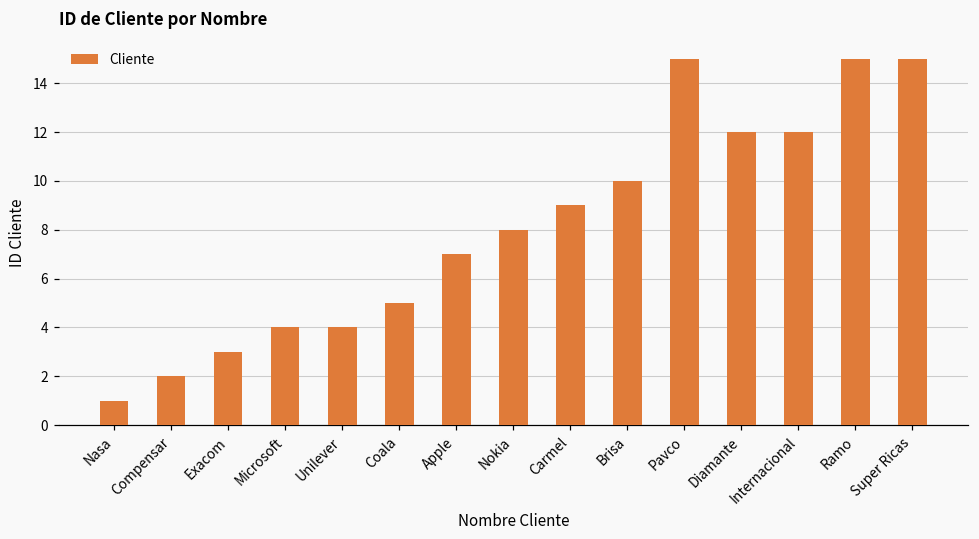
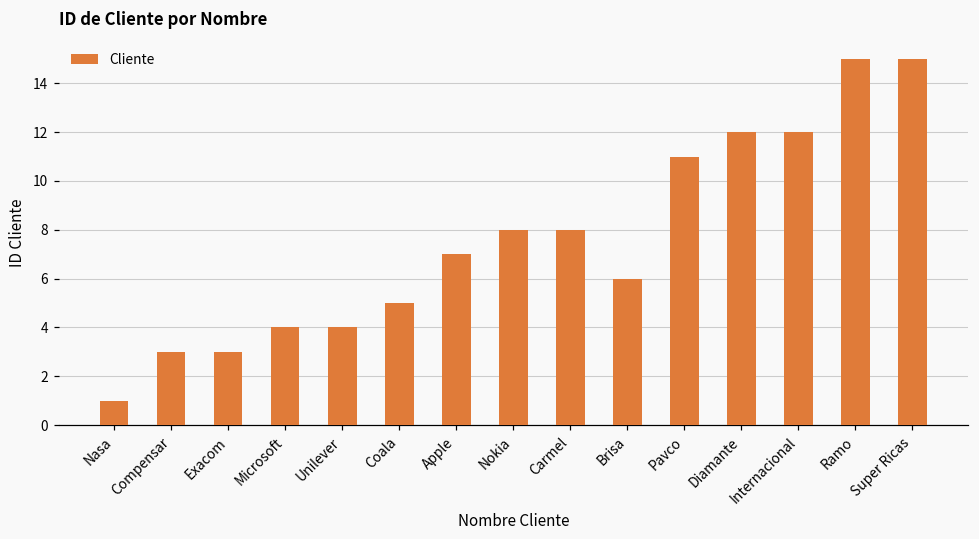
Compensar: 2 -> 3
Carmel: 9 -> 8
Brisa: 10 -> 6
Pavco: 15 -> 11
